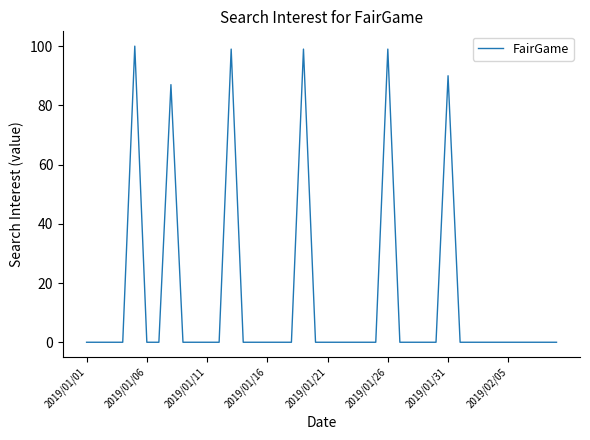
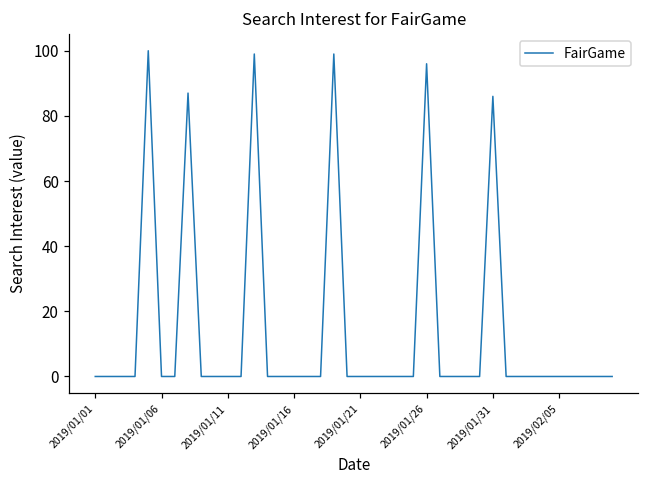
2019/01/26: 99 -> 96
2019/01/31: 90 -> 86
